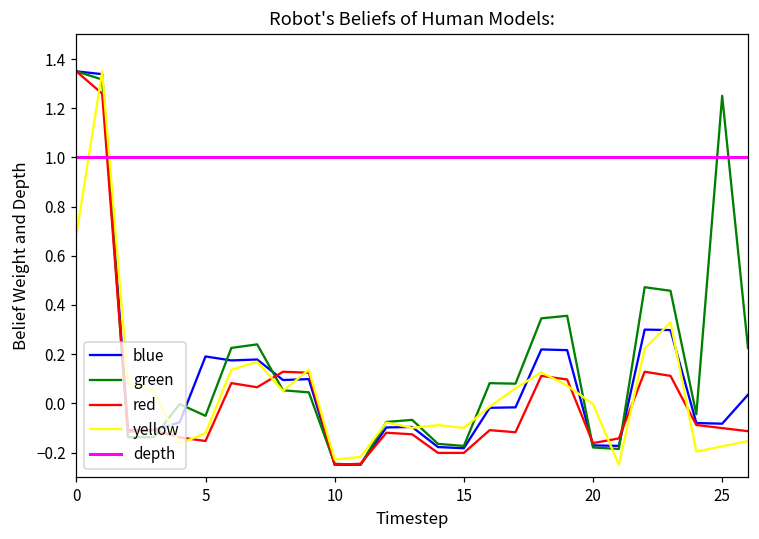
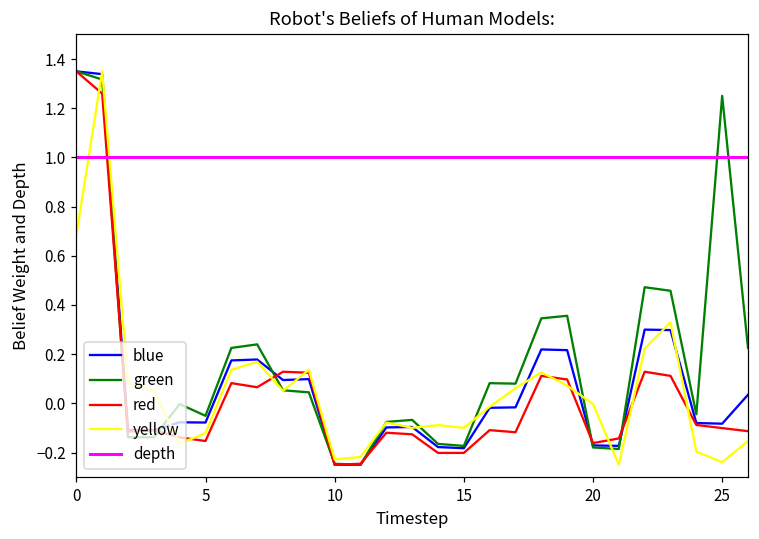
blue, 5: 0.19 -> -0.08
yellow, 25: -0.17 -> -0.24
